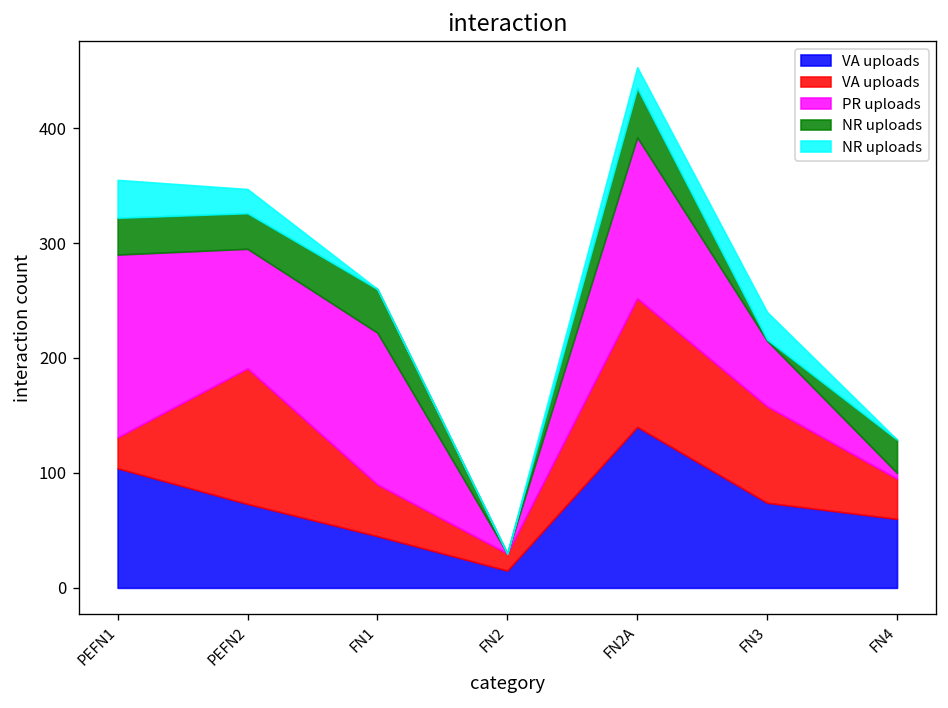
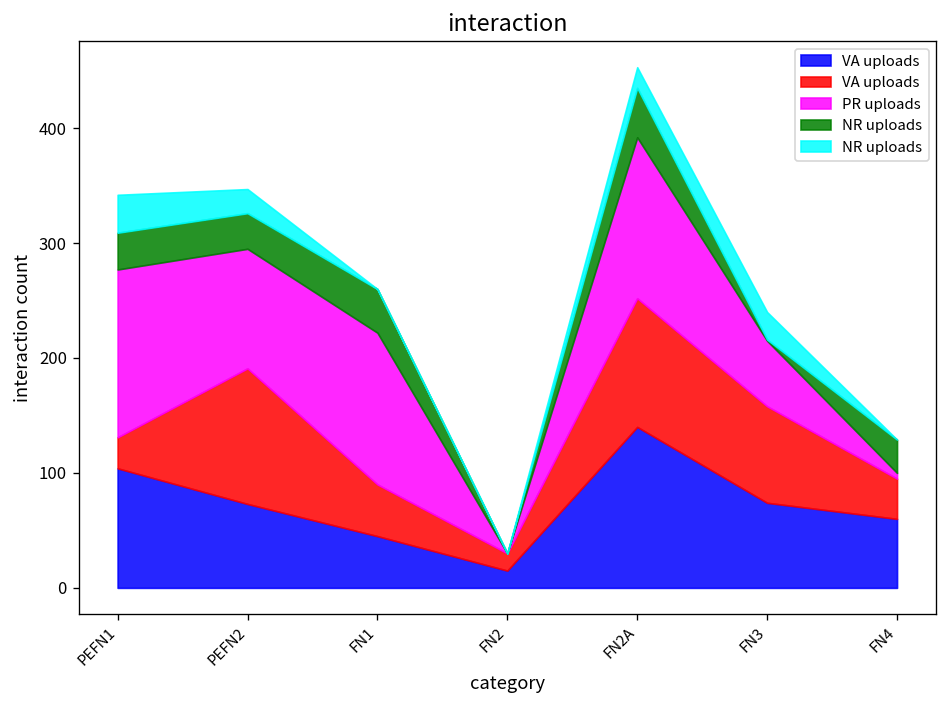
PR uploads, PEFN1: 160 -> 150
